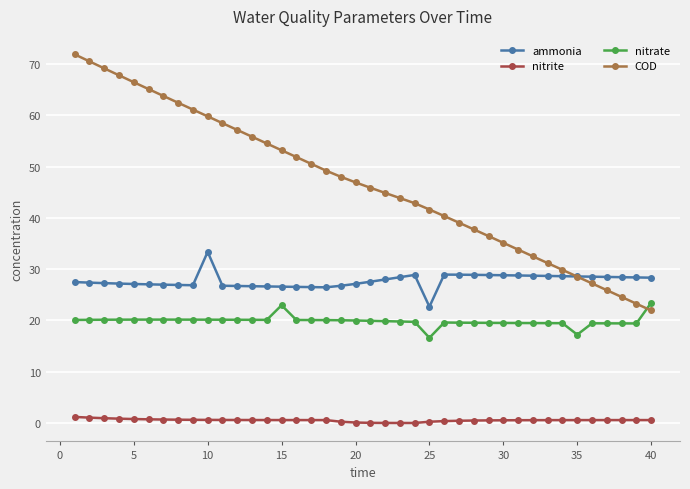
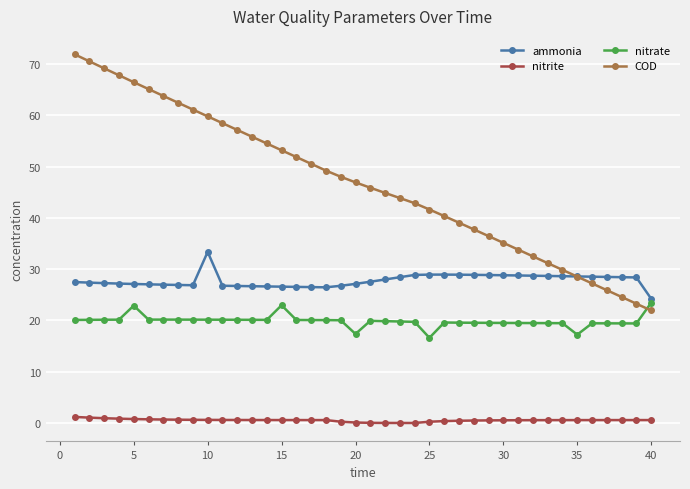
nitrate, 5: 20 -> 23
nitrate, 20: 20 -> 17
ammonia, 25: 23 -> 29
ammonia, 40: 28 -> 24
